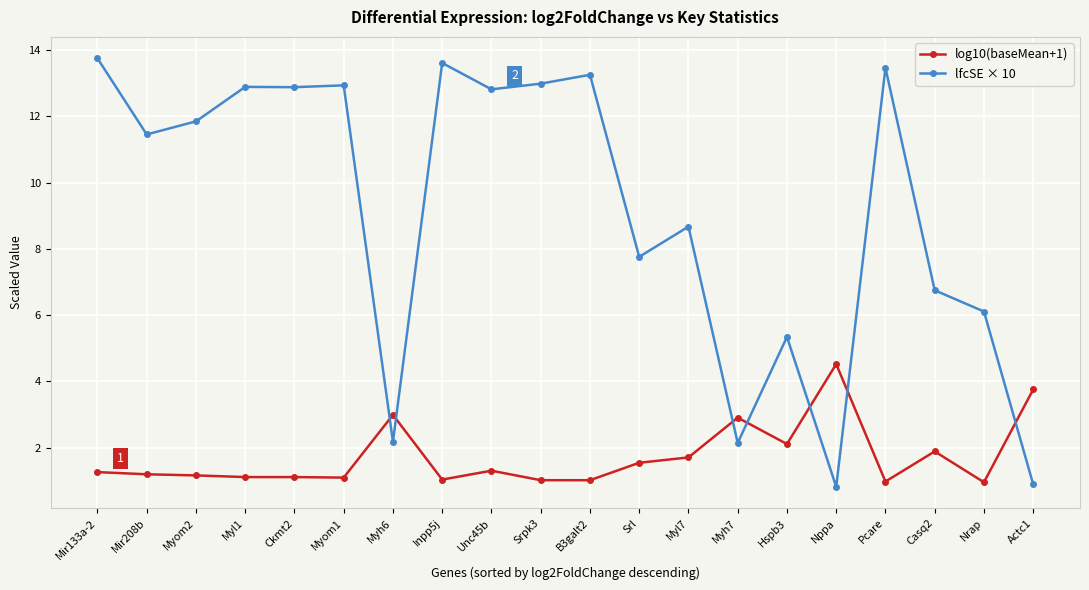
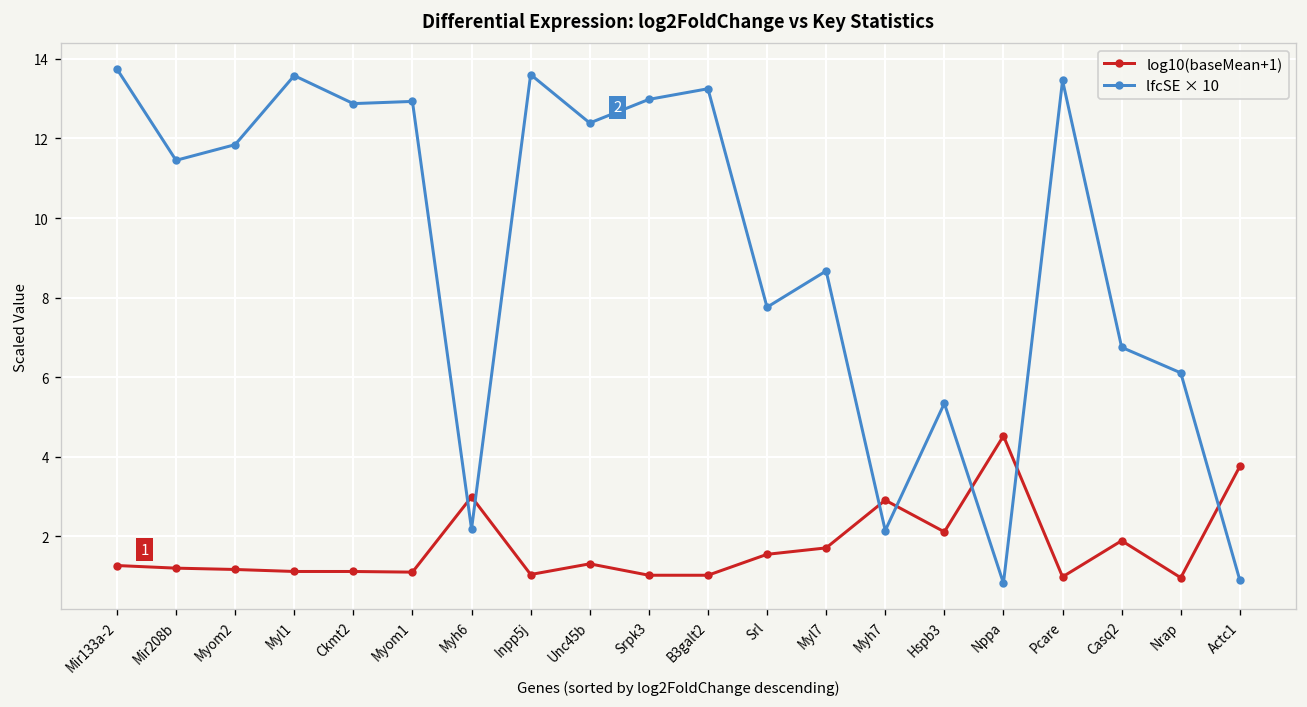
lfcSE × 10, Myl1: 12.9 -> 13.6
lfcSE × 10, Unc45b: 12.8 -> 12.4
